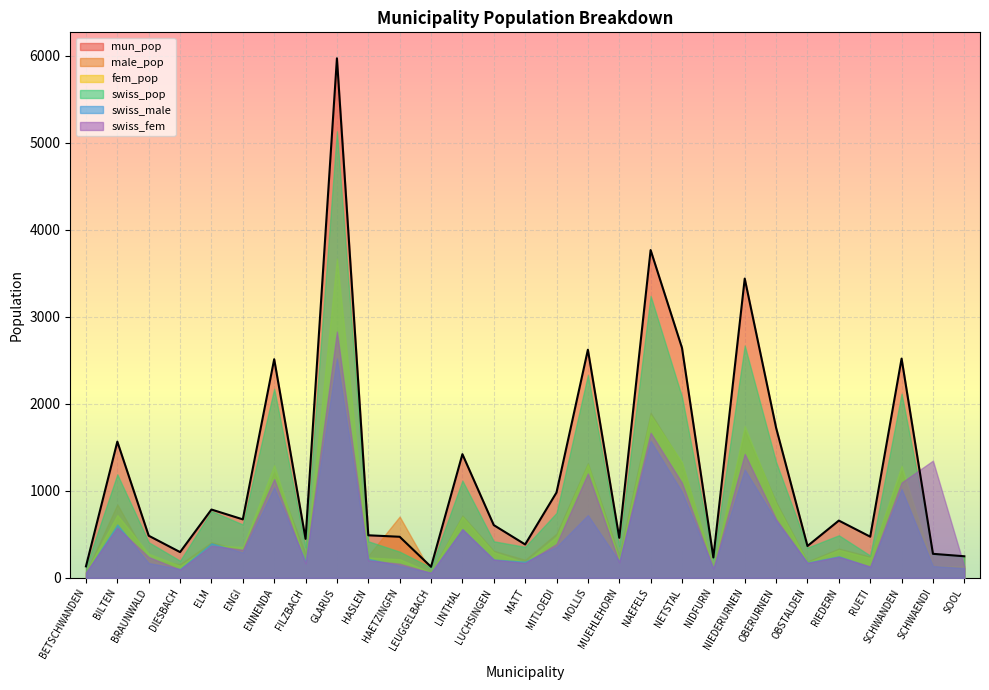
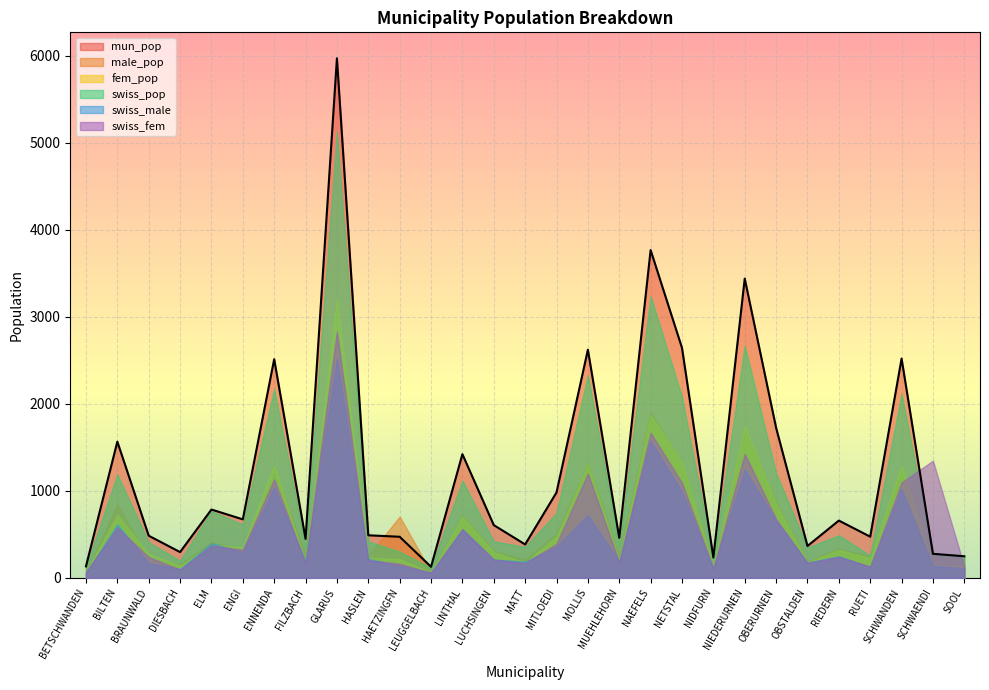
fem_pop, GLARUS: 3700 -> 3200
swiss_pop, OBERURNEN: 1300 -> 1200
